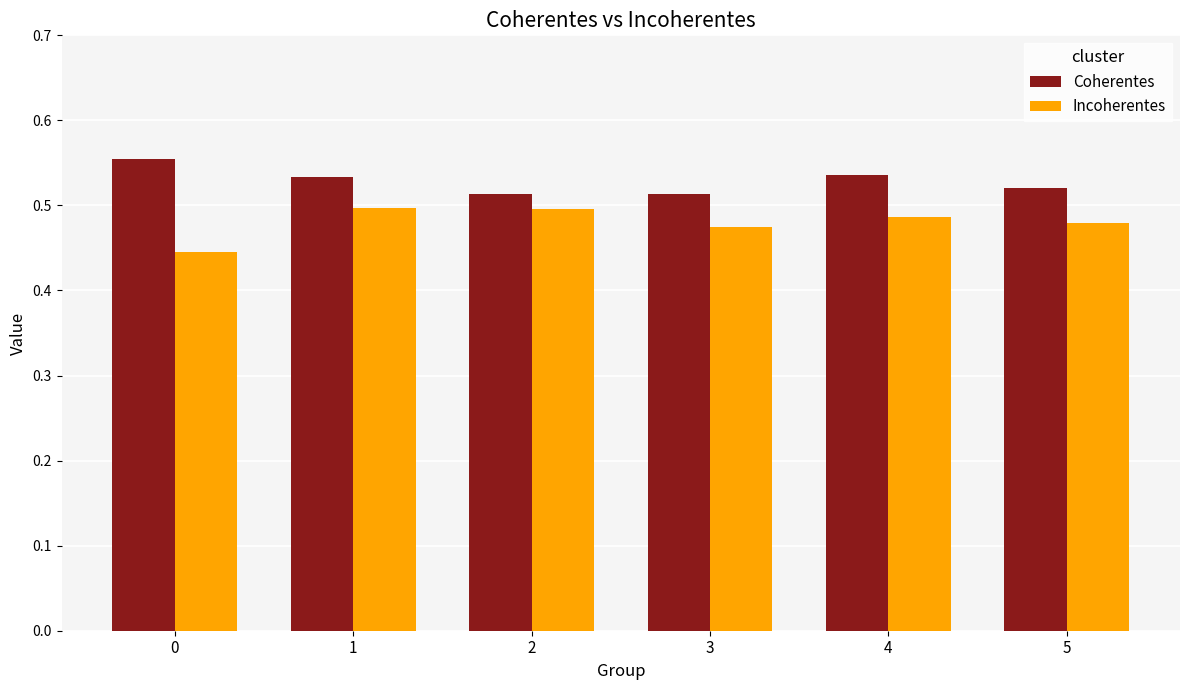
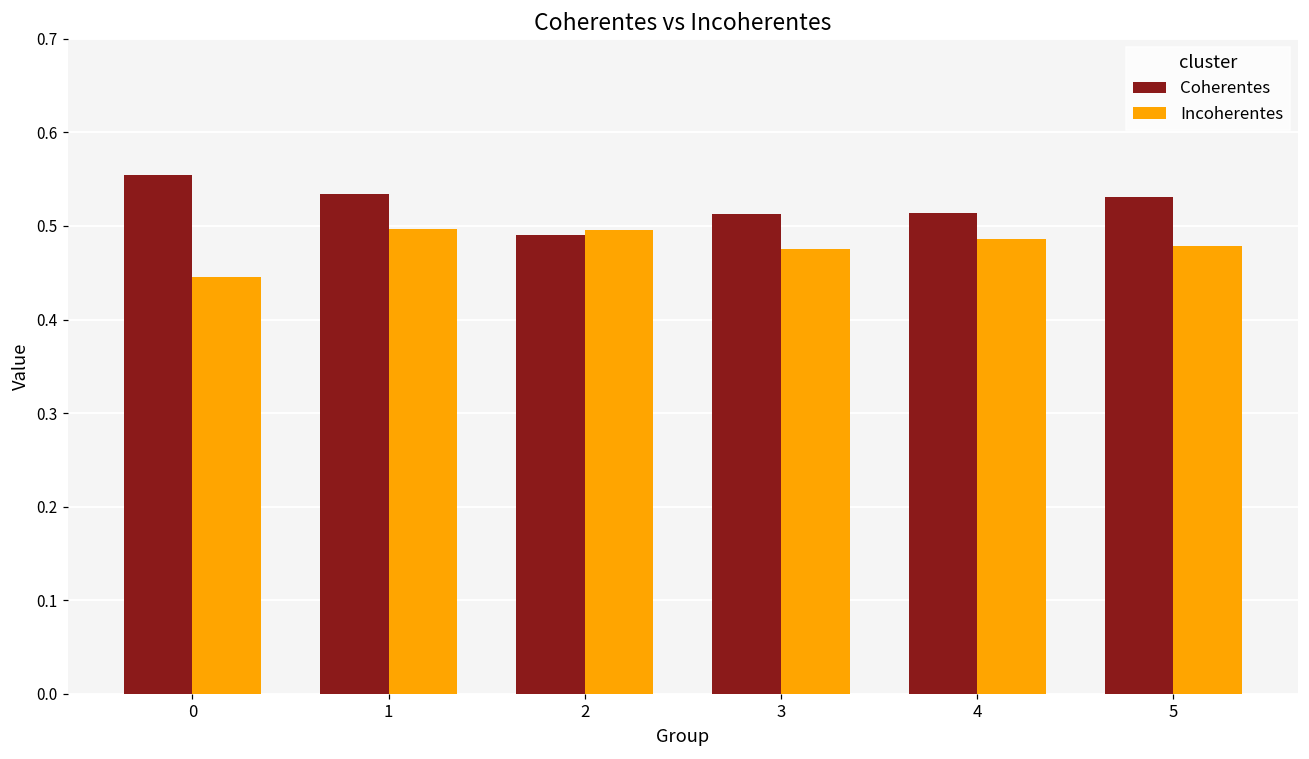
Coherentes, 2: 0.51 -> 0.49
Coherentes, 4: 0.54 -> 0.51
Coherentes, 5: 0.52 -> 0.53
